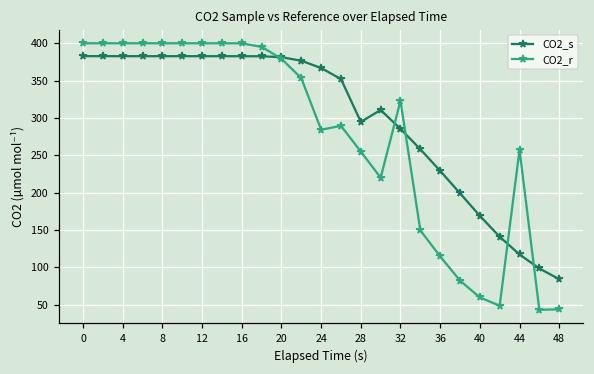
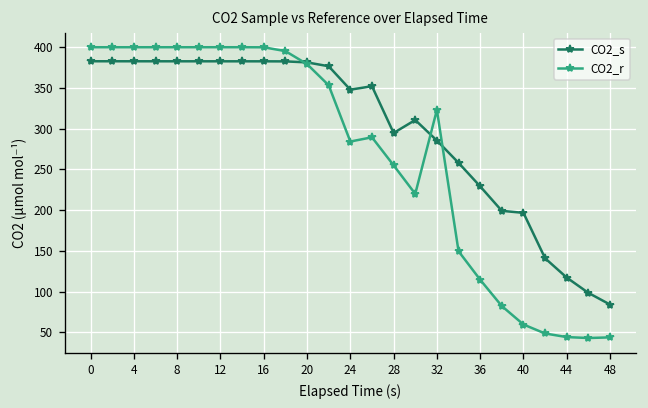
CO2_s, 24: 370 -> 350
CO2_s, 40: 170 -> 200
CO2_r, 44: 260 -> 40
